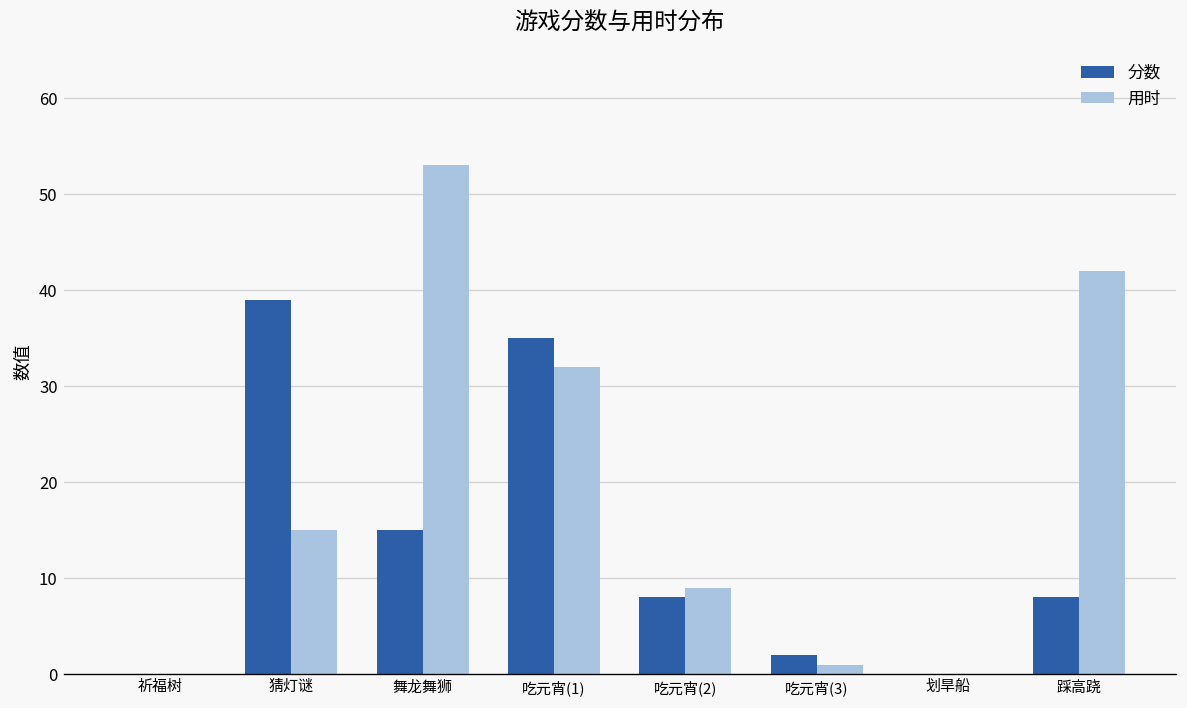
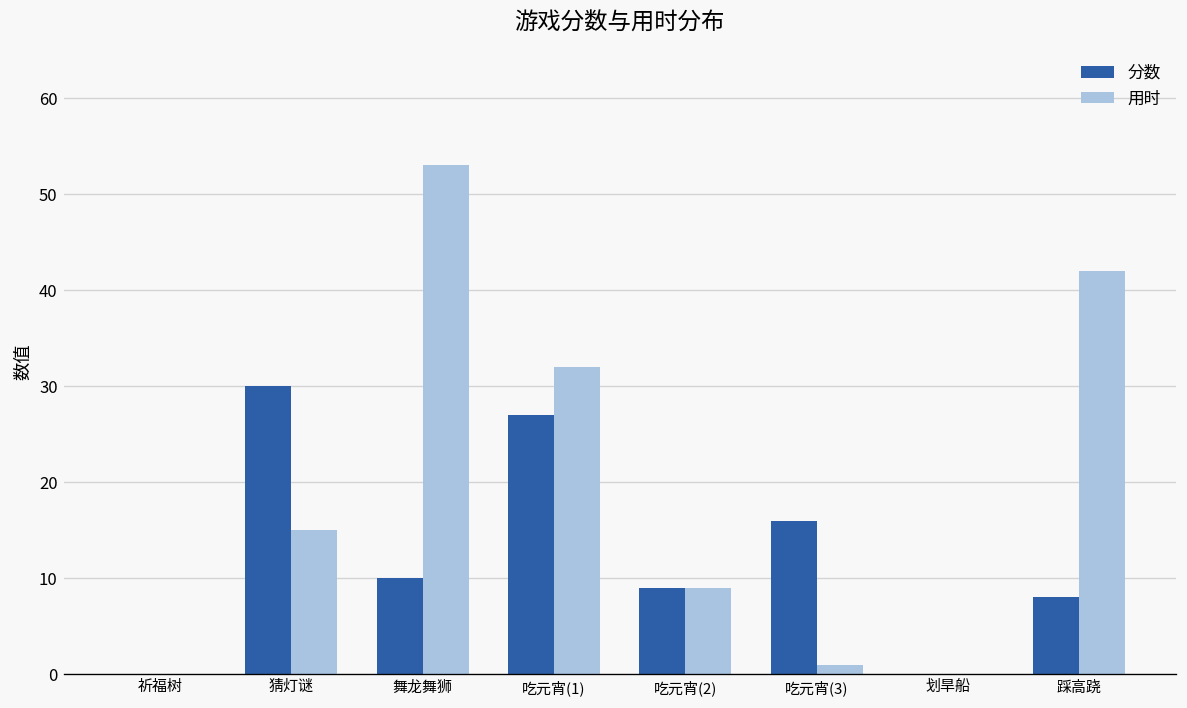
分数, 猜灯谜: 39 -> 30
分数, 舞龙舞狮: 15 -> 10
分数, 吃元宵(1): 35 -> 27
分数, 吃元宵(2): 8 -> 9
分数, 吃元宵(3): 2 -> 16
